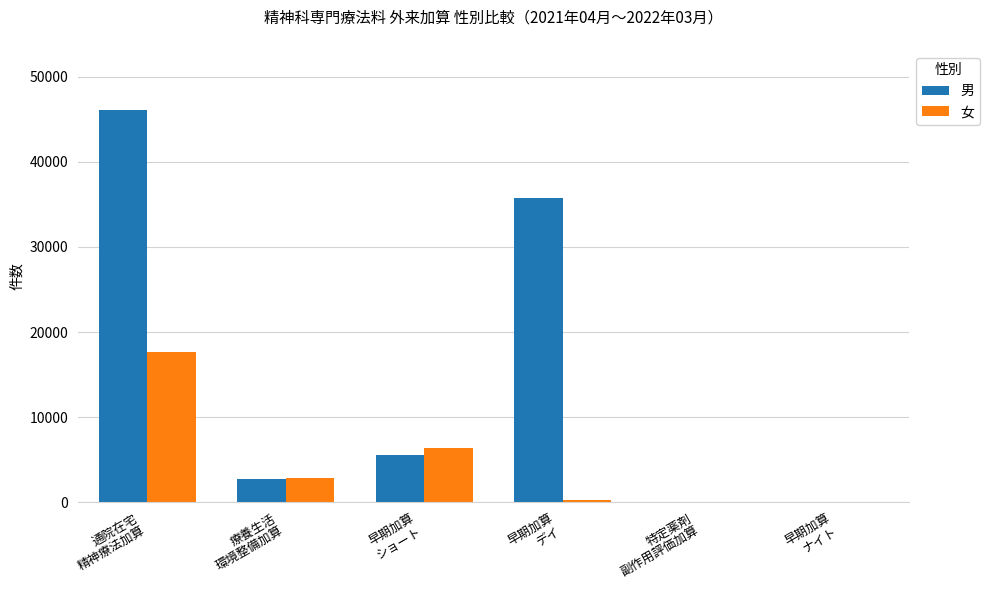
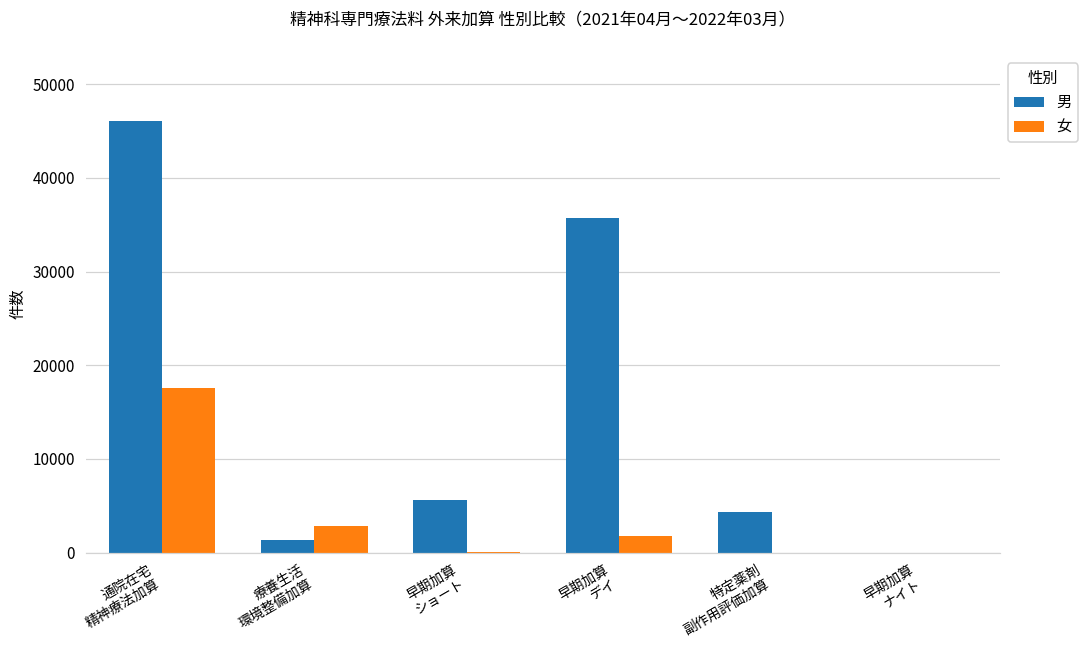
男, 療養生活 環境整備加算: 3000 -> 1000
女, 早期加算 ショート: 6000 -> 0
女, 早期加算 デイ: 0 -> 2000
男, 特定薬剤 副作用評価加算: 0 -> 4000
